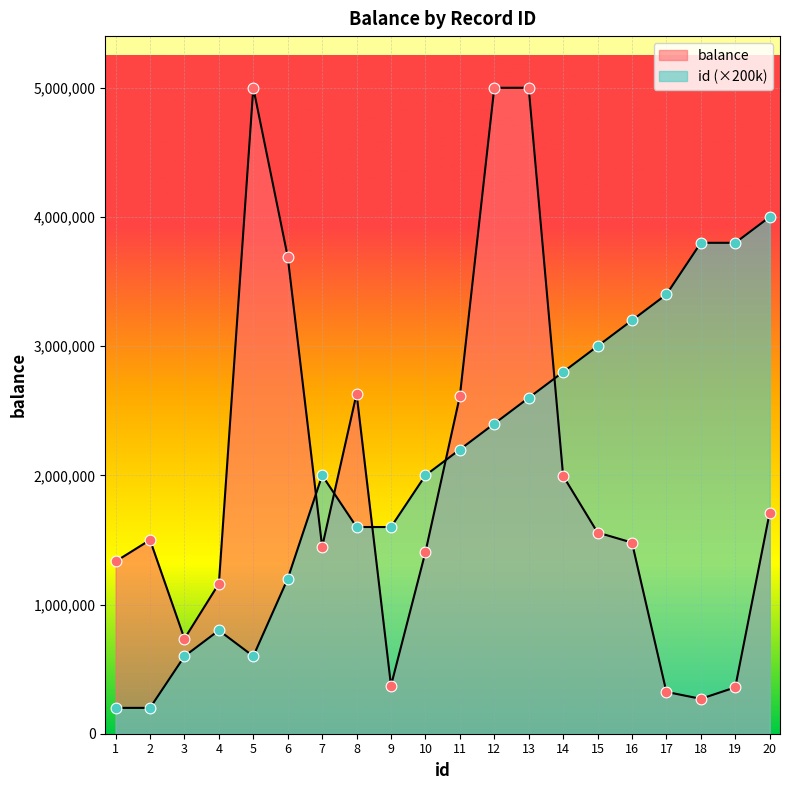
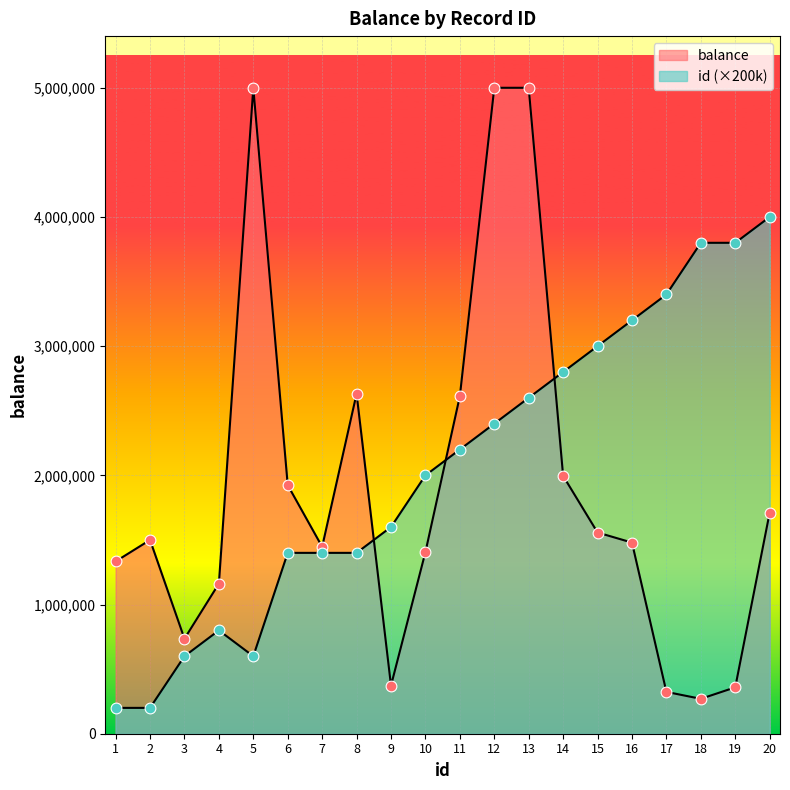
balance, 6: 3,690,000 -> 1,920,000
id (×200k), 6: 1,200,000 -> 1,400,000
id (×200k), 7: 2,000,000 -> 1,400,000
id (×200k), 8: 1,600,000 -> 1,400,000
